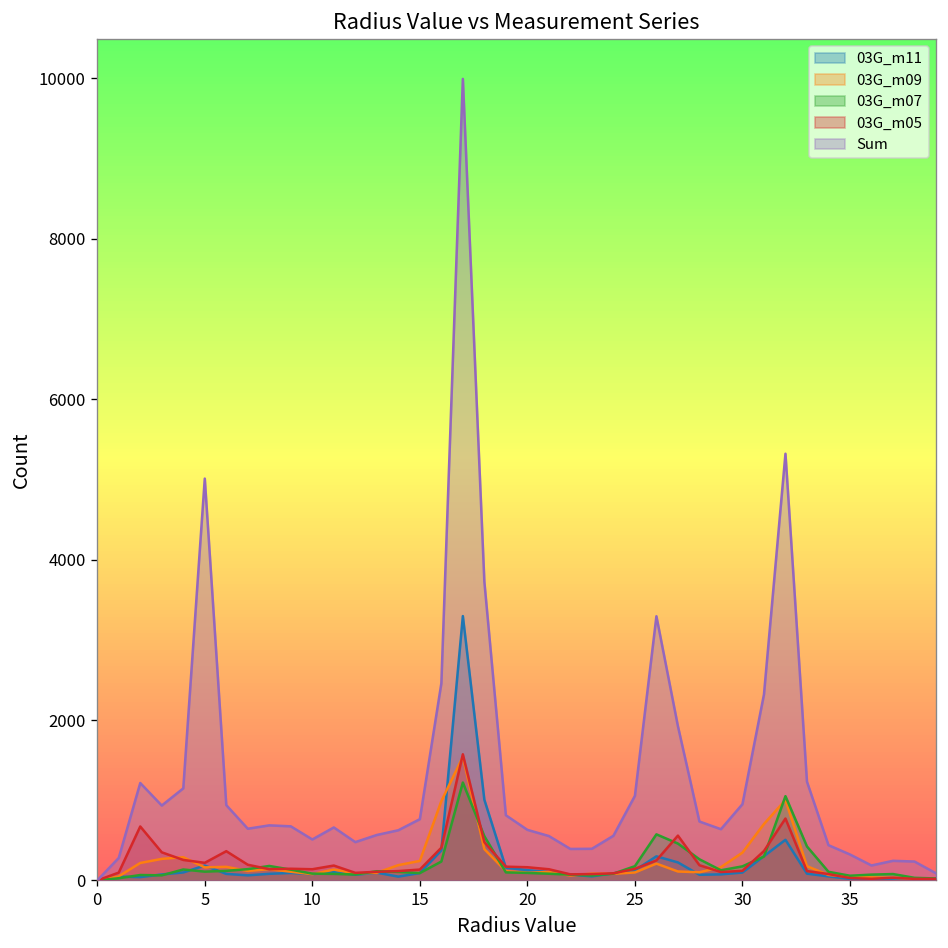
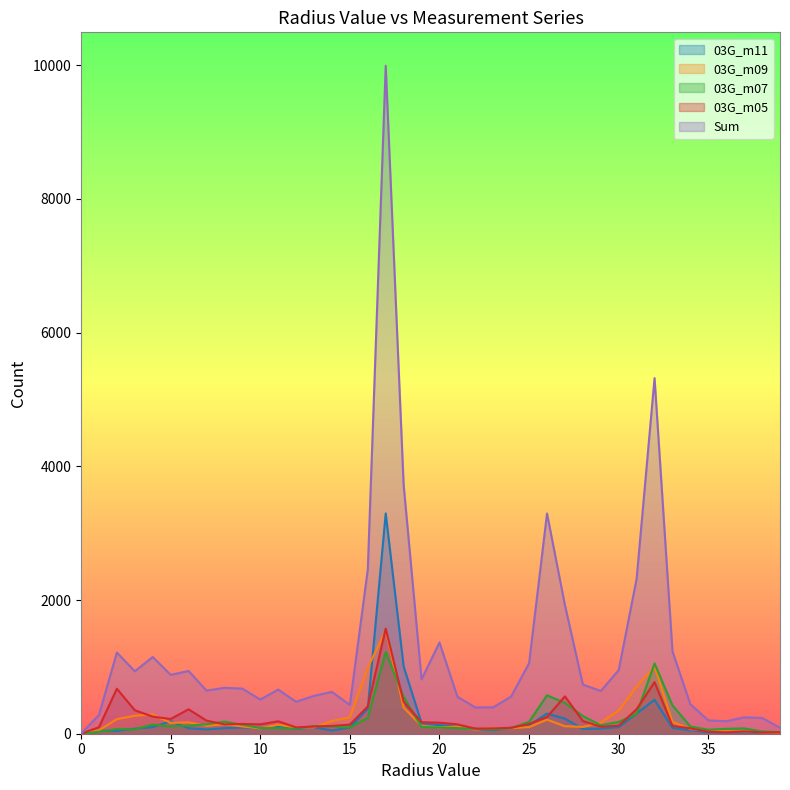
Sum, 5: 5000 -> 900
Sum, 15: 800 -> 400
Sum, 20: 600 -> 1400
Sum, 35: 300 -> 200
